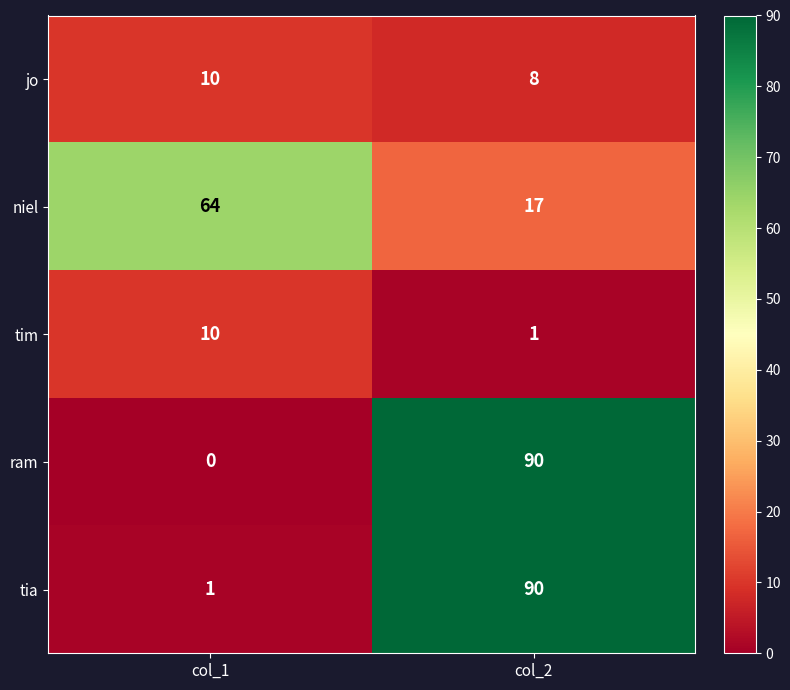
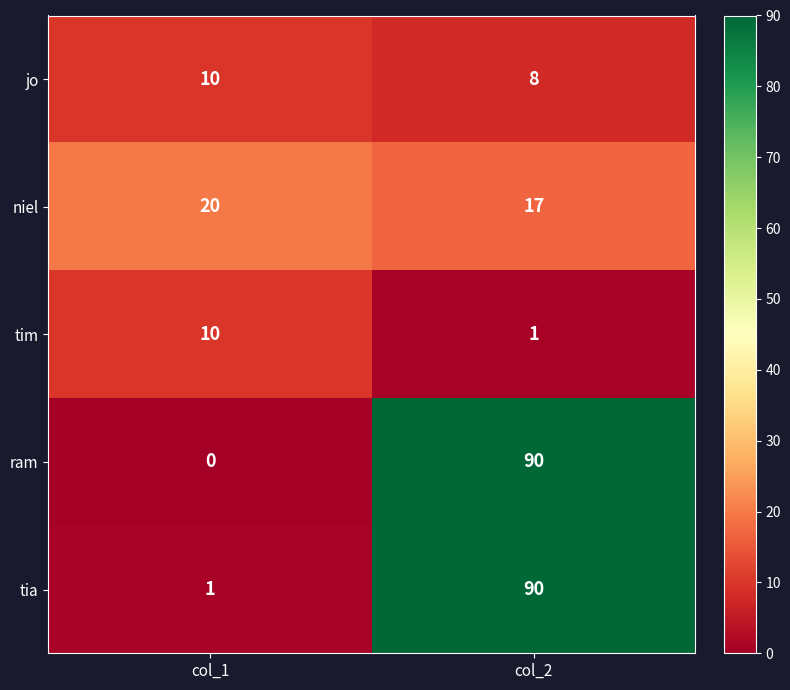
niel, col_1: 64 -> 20
